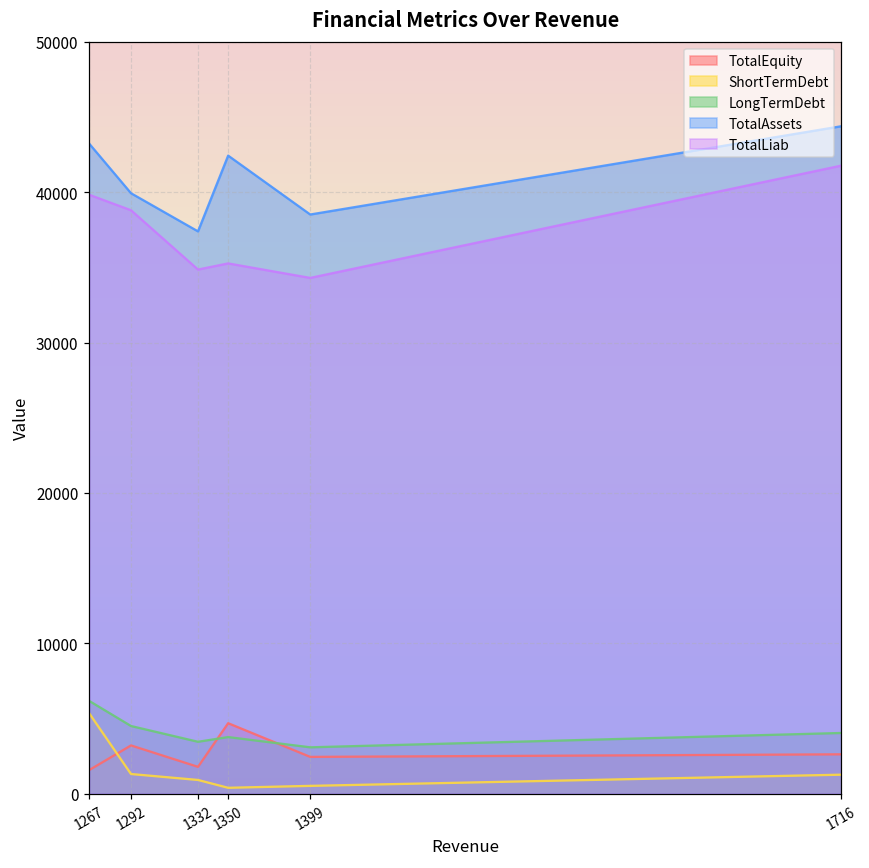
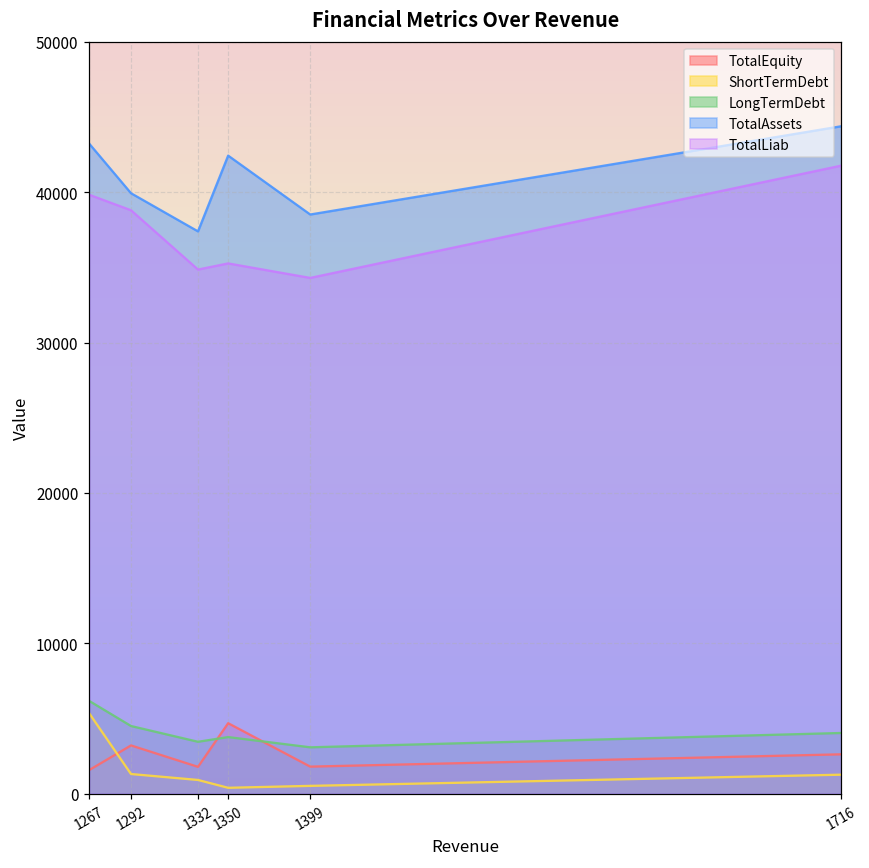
TotalEquity, 1399: 2400 -> 1800
